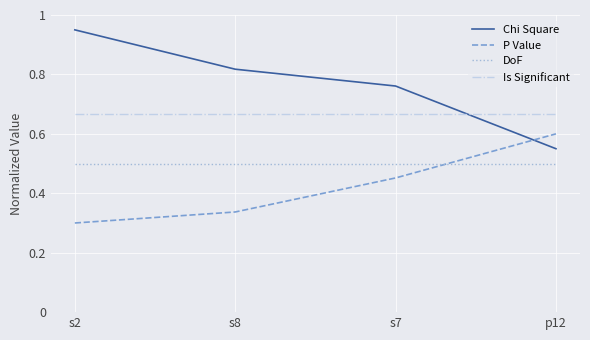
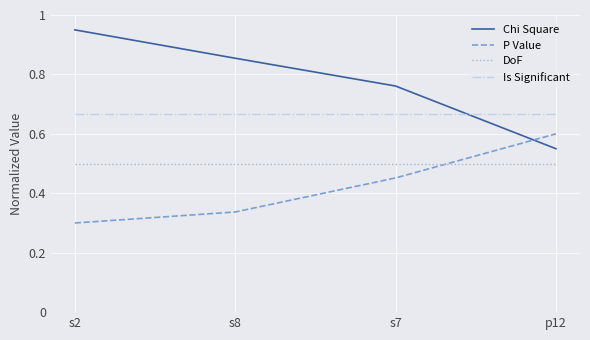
Chi Square, s8: 0.82 -> 0.85
